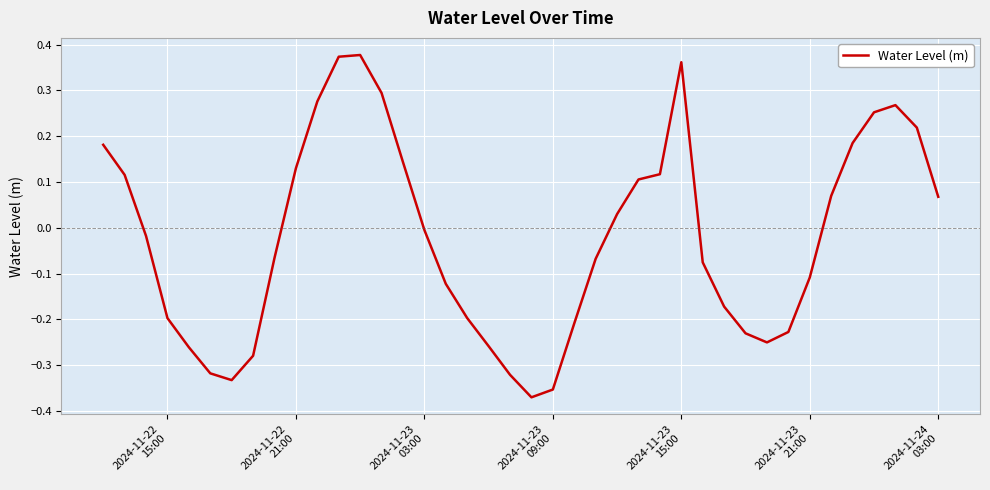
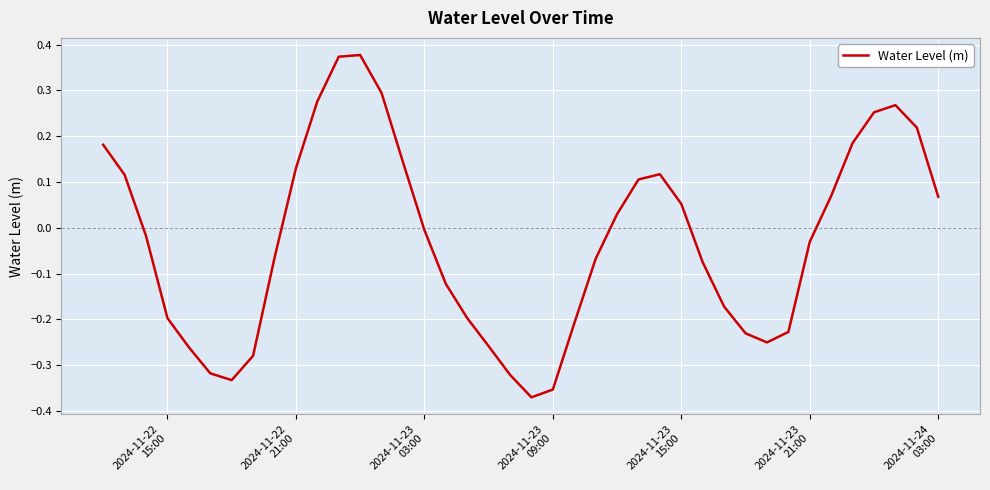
2024-11-23 15:00: 0.36 -> 0.05
2024-11-23 21:00: -0.11 -> -0.03
